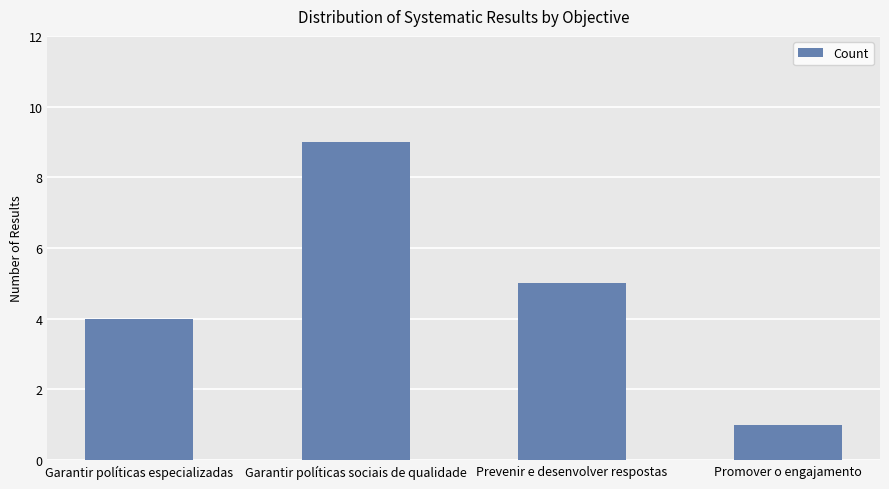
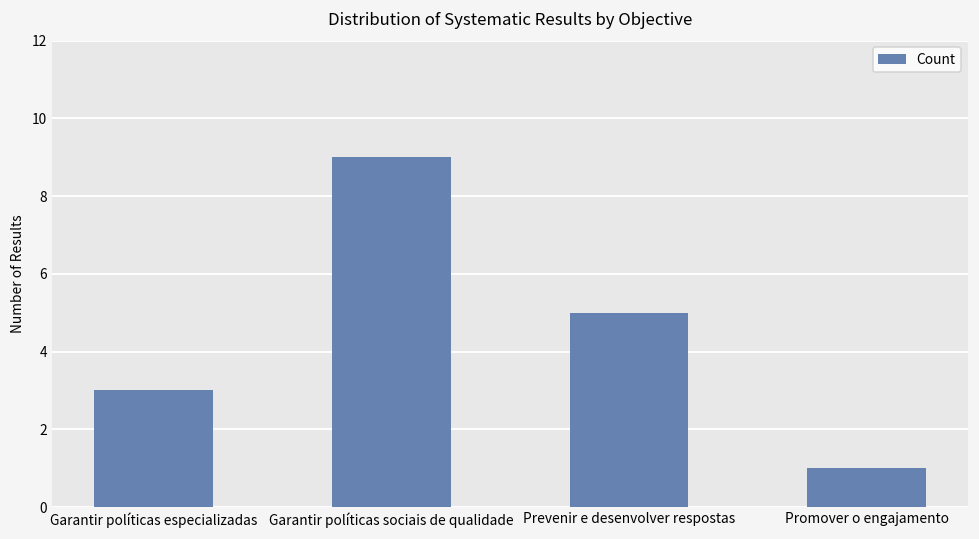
Garantir políticas especializadas: 4 -> 3
